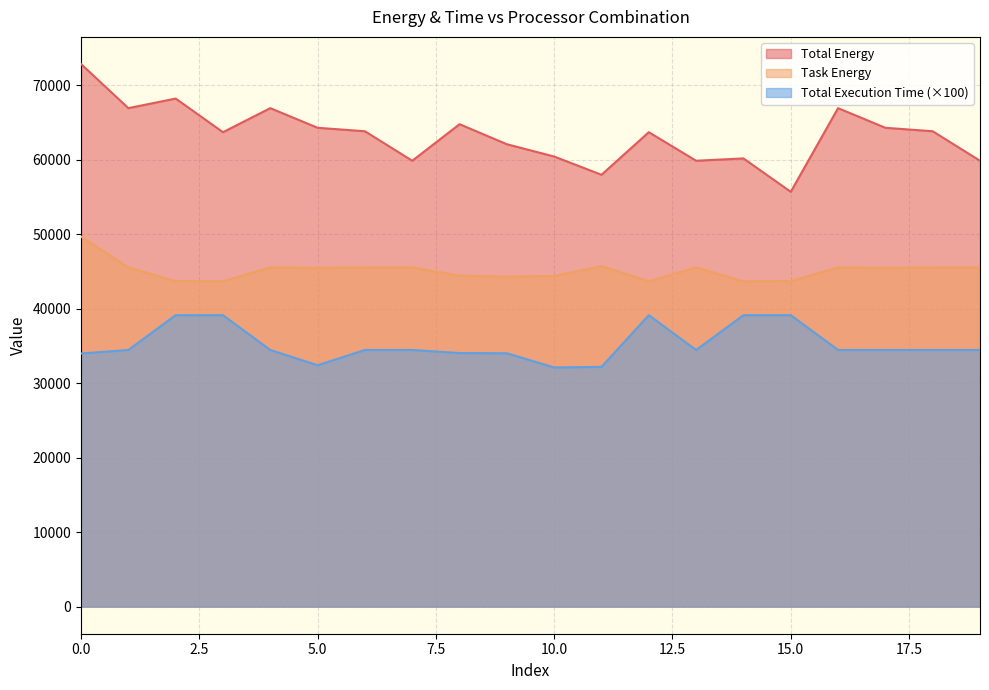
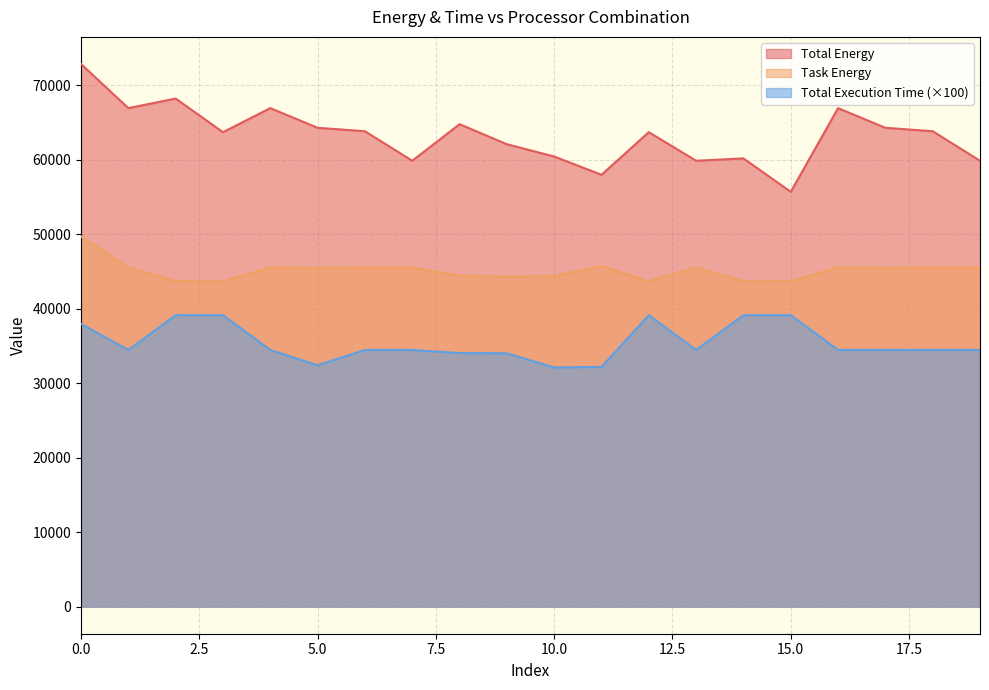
Total Execution Time (×100), 0.0: 34000 -> 38000
